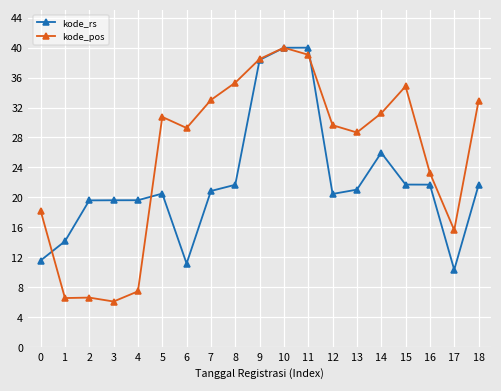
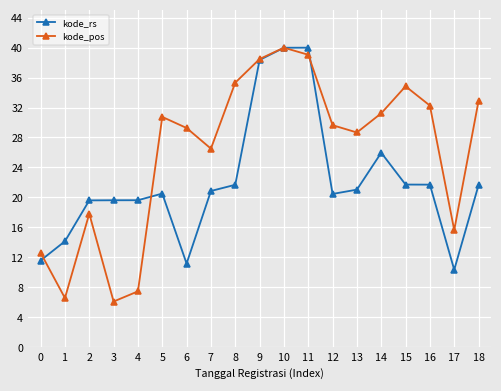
kode_pos, 0: 18 -> 13
kode_pos, 2: 7 -> 18
kode_pos, 7: 33 -> 27
kode_pos, 16: 23 -> 32
